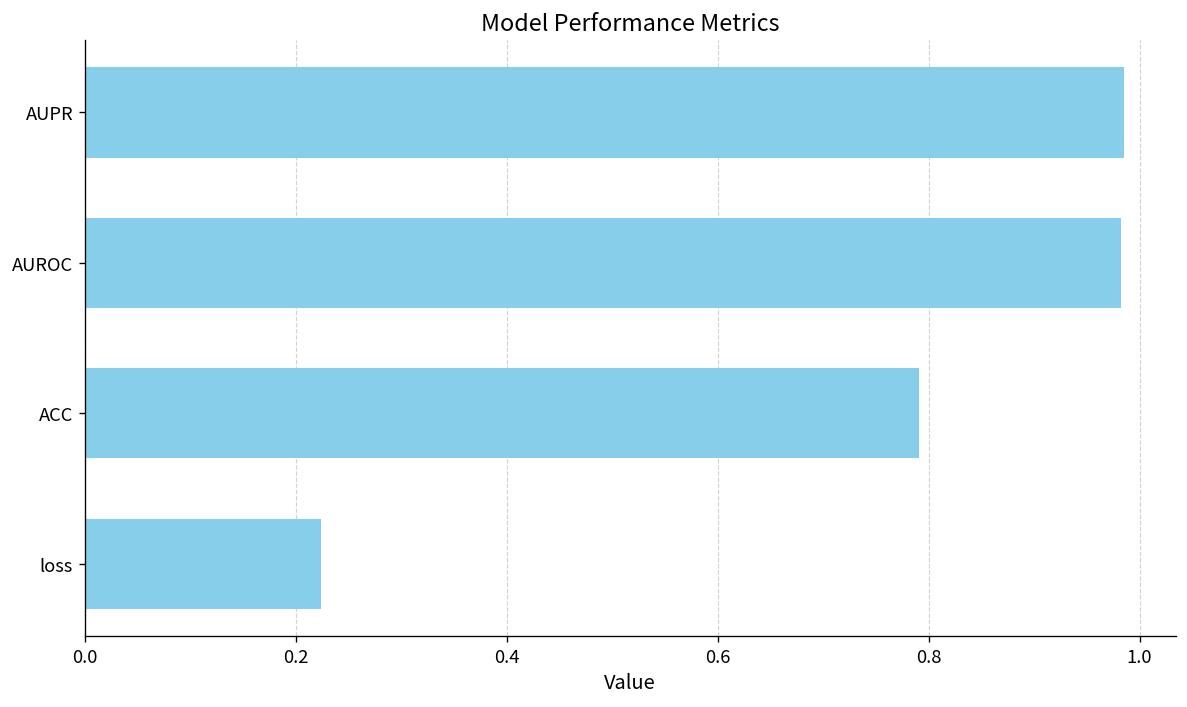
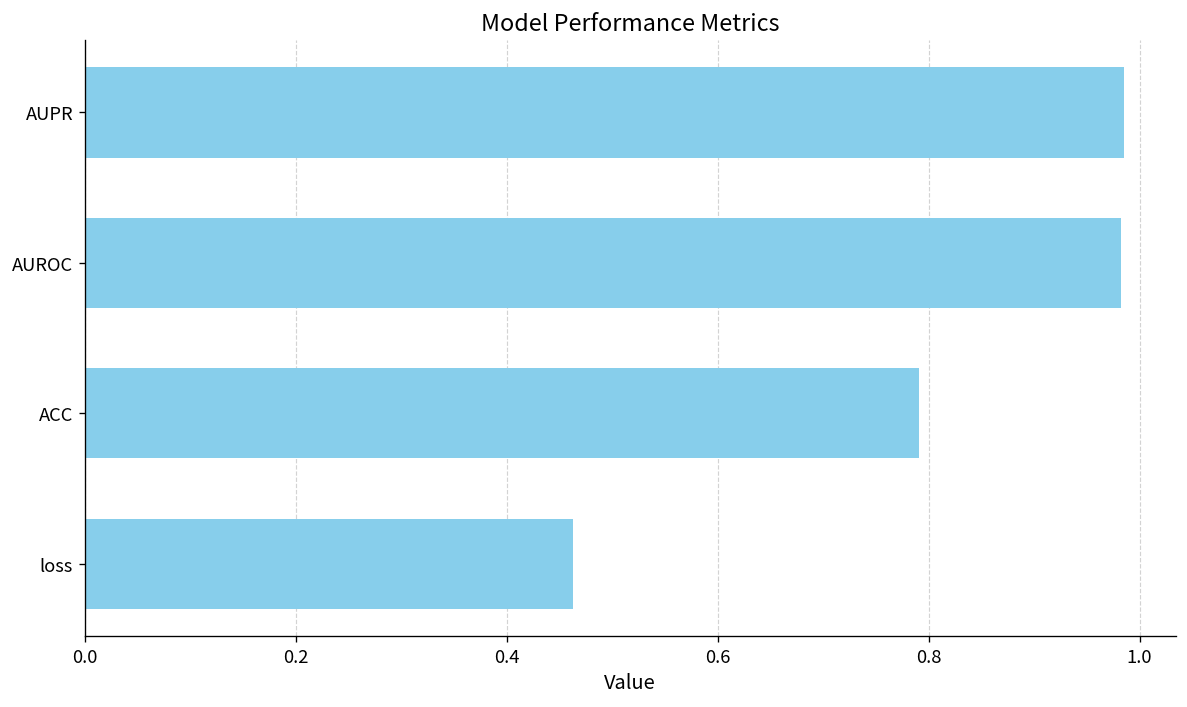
loss: 0.22 -> 0.46
